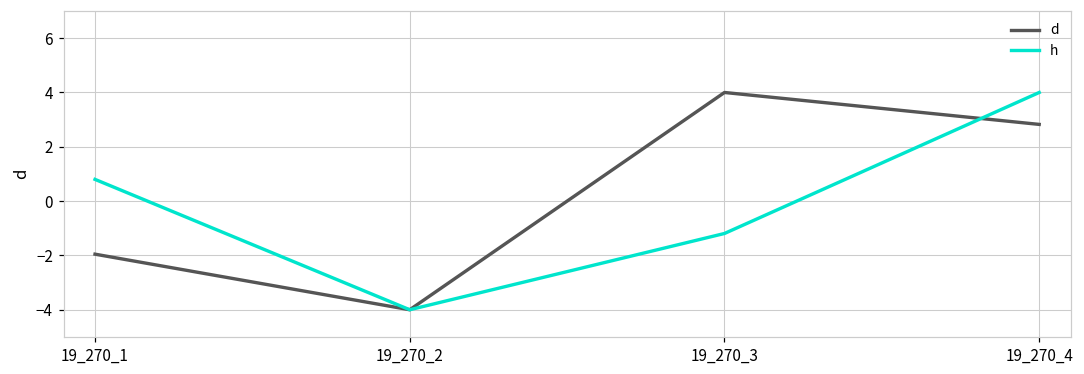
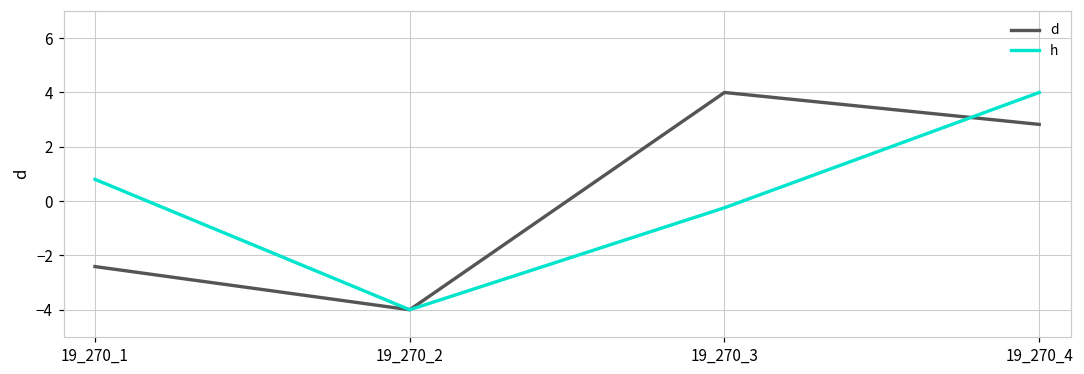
d, 19_270_1: -2.0 -> -2.4
h, 19_270_3: -1.2 -> -0.2
